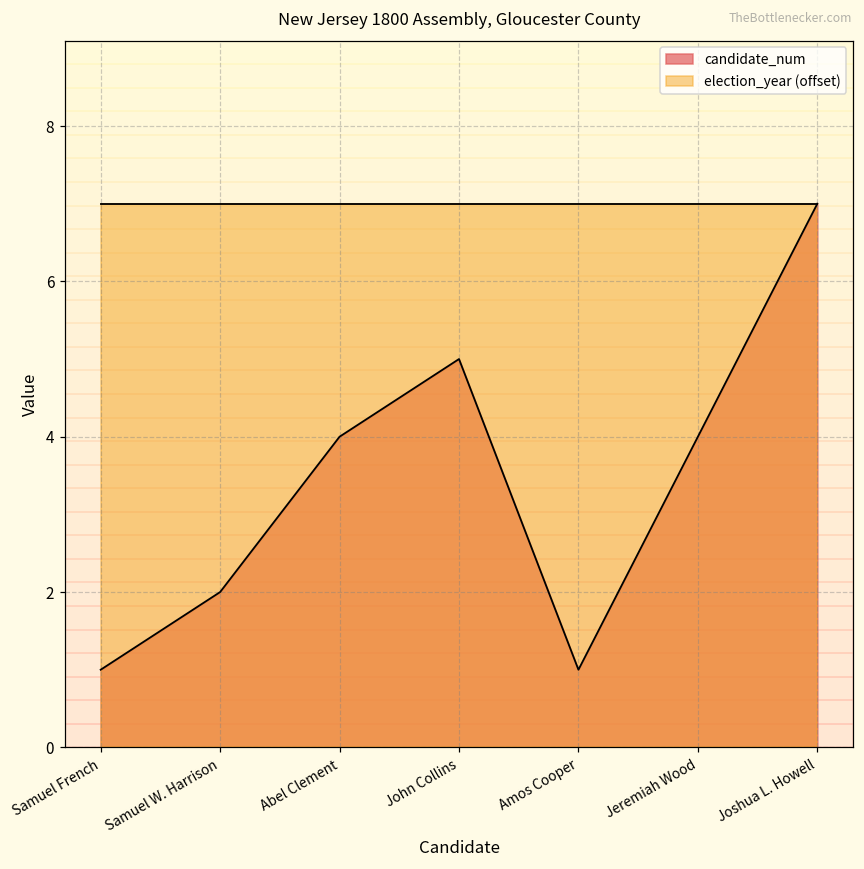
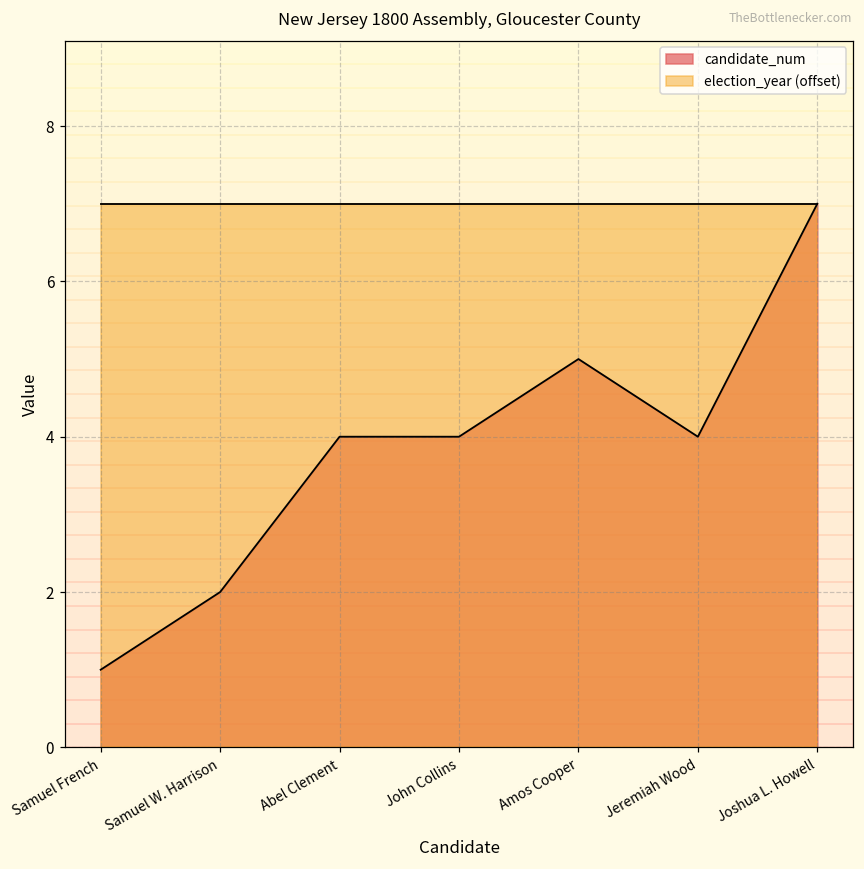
candidate_num, John Collins: 5 -> 4
candidate_num, Amos Cooper: 1 -> 5
